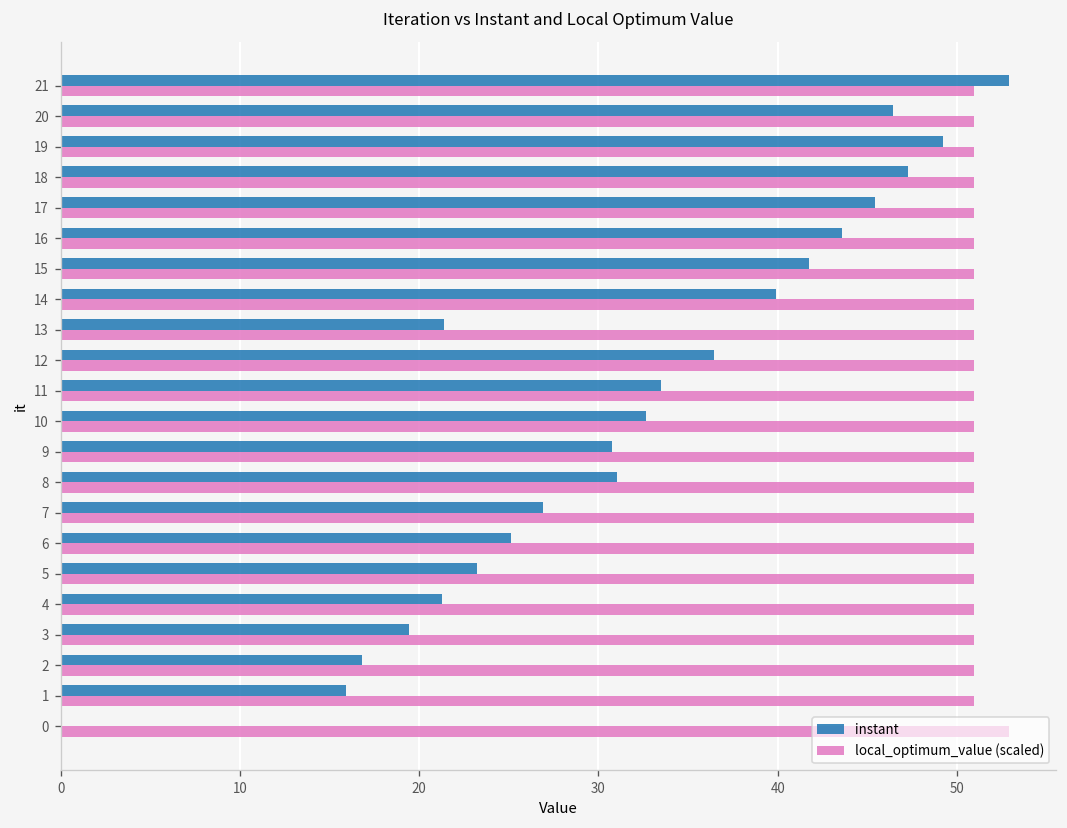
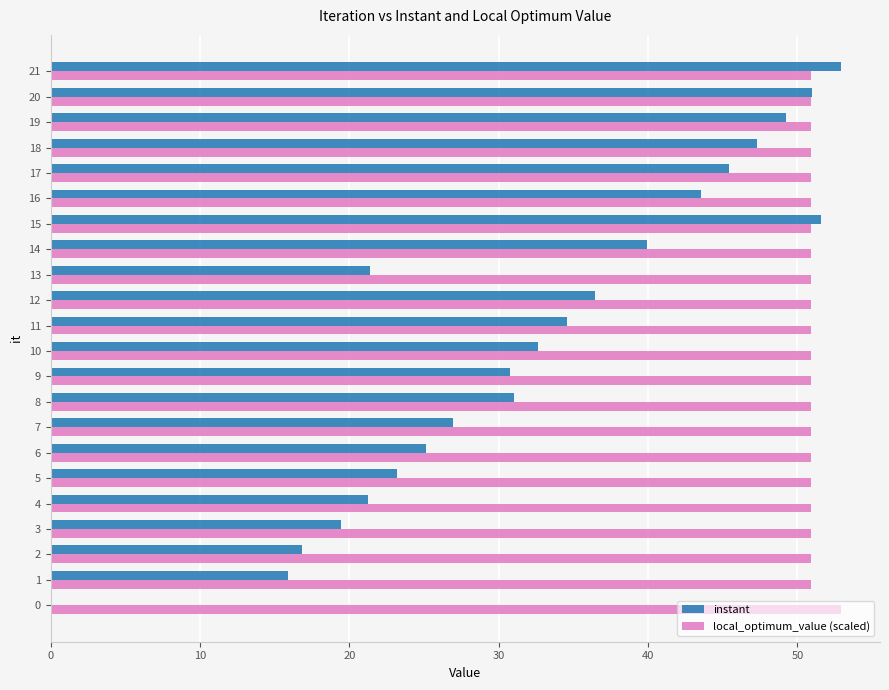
instant, 20: 46.4 -> 51.0
instant, 15: 41.7 -> 51.6
instant, 11: 33.5 -> 34.5
